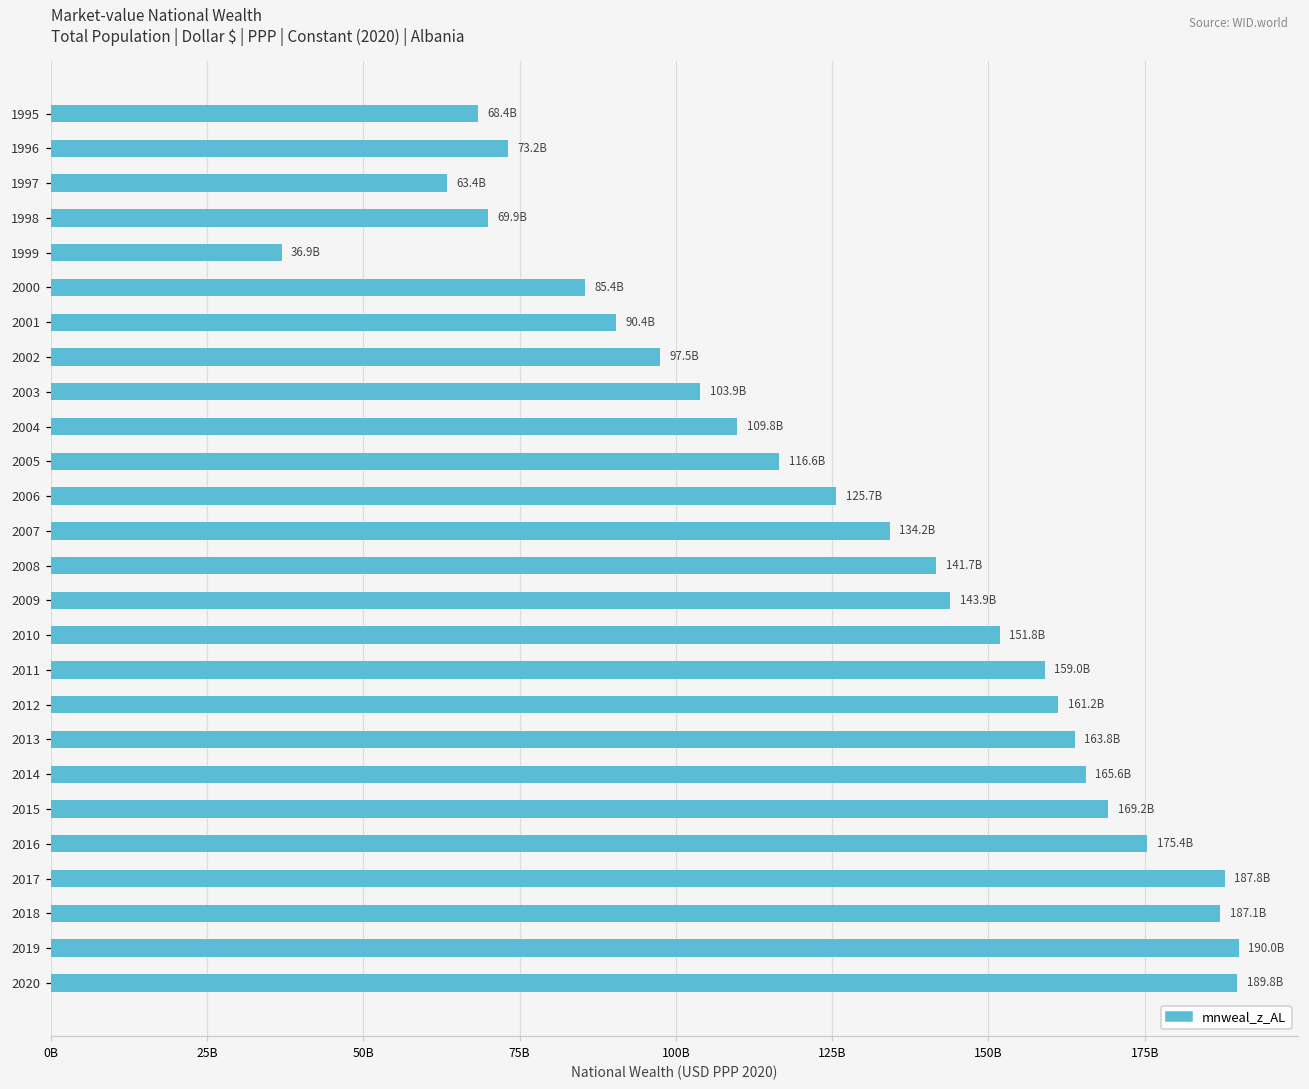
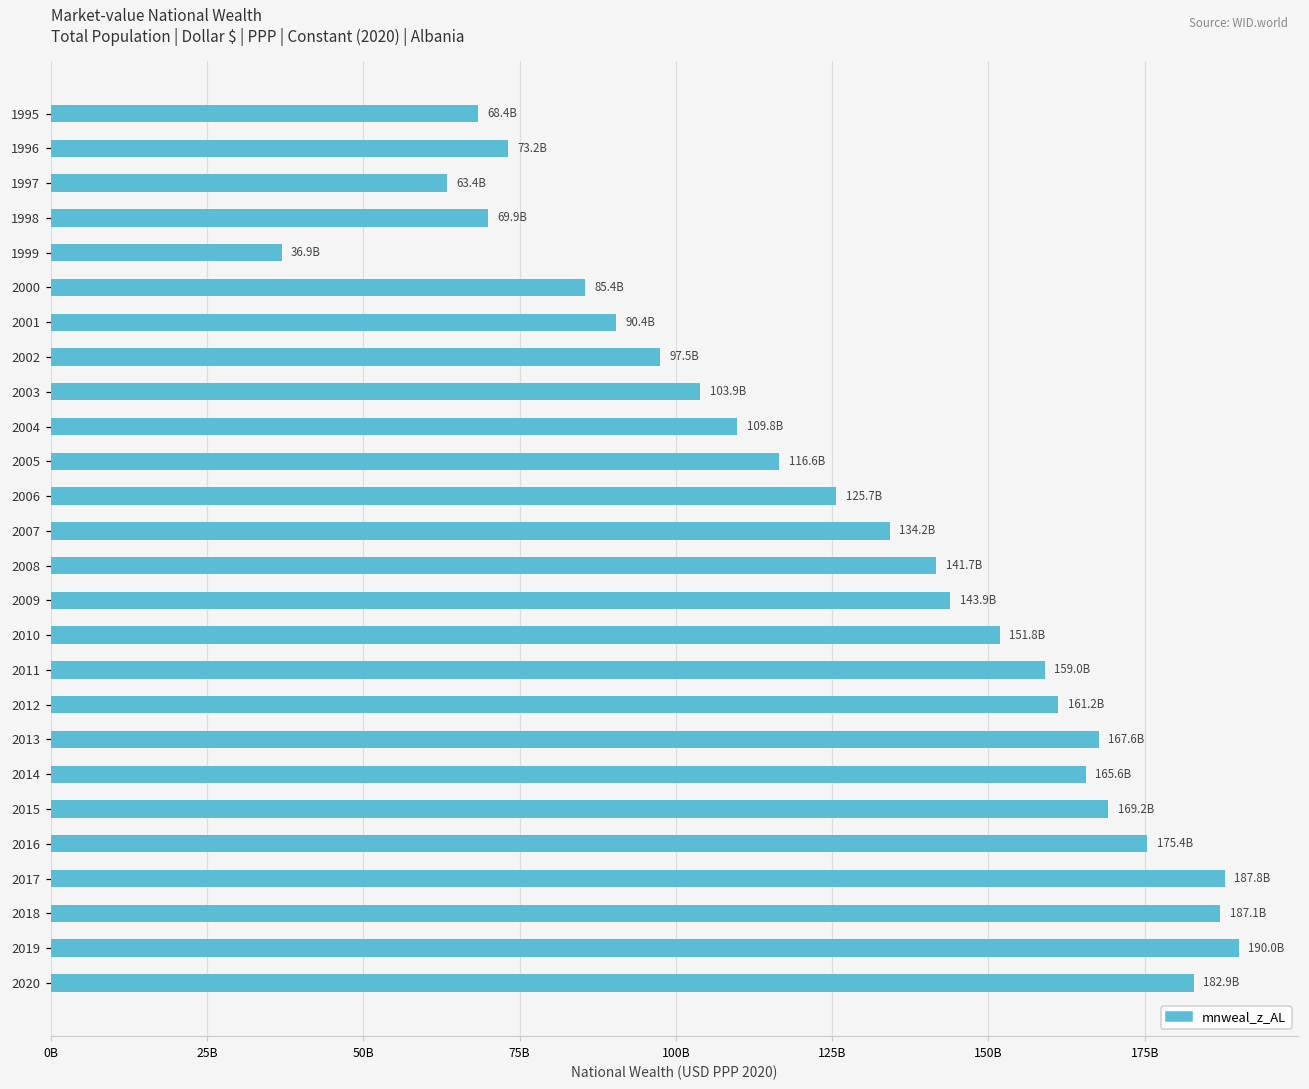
2013: 163.8B -> 167.6B
2020: 189.8B -> 182.9B
